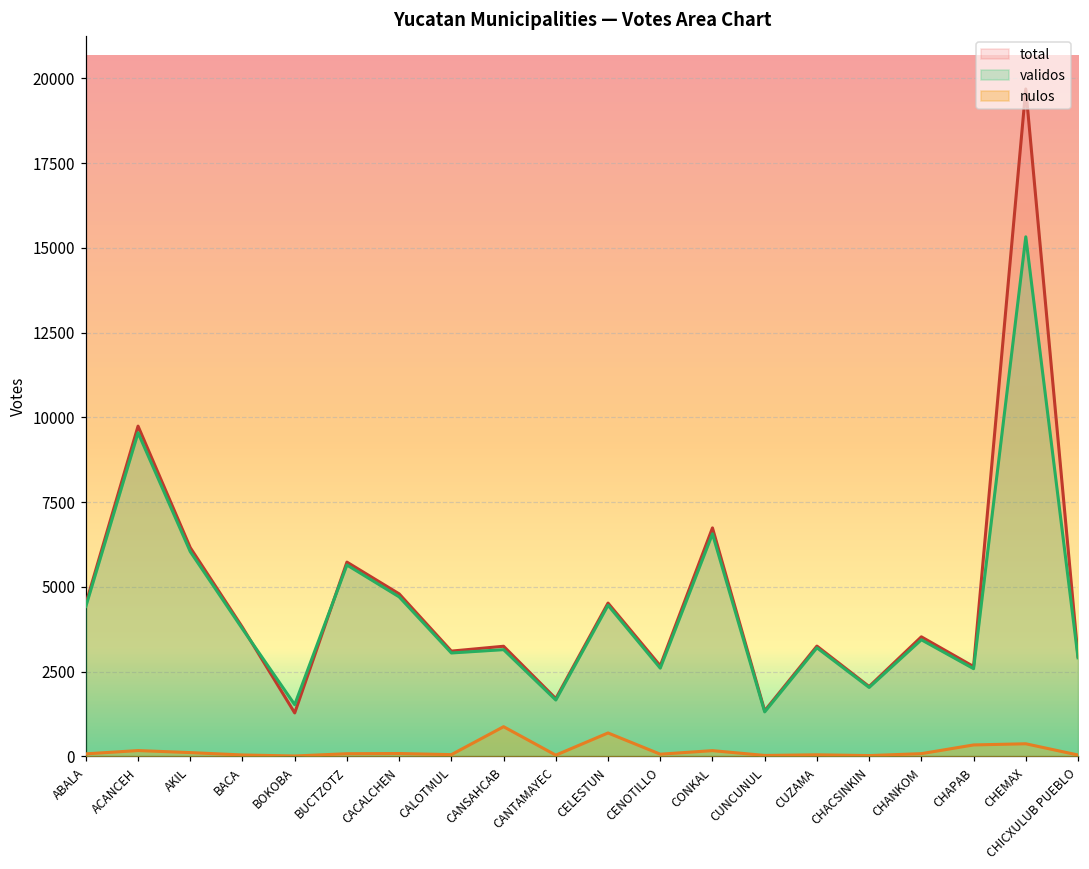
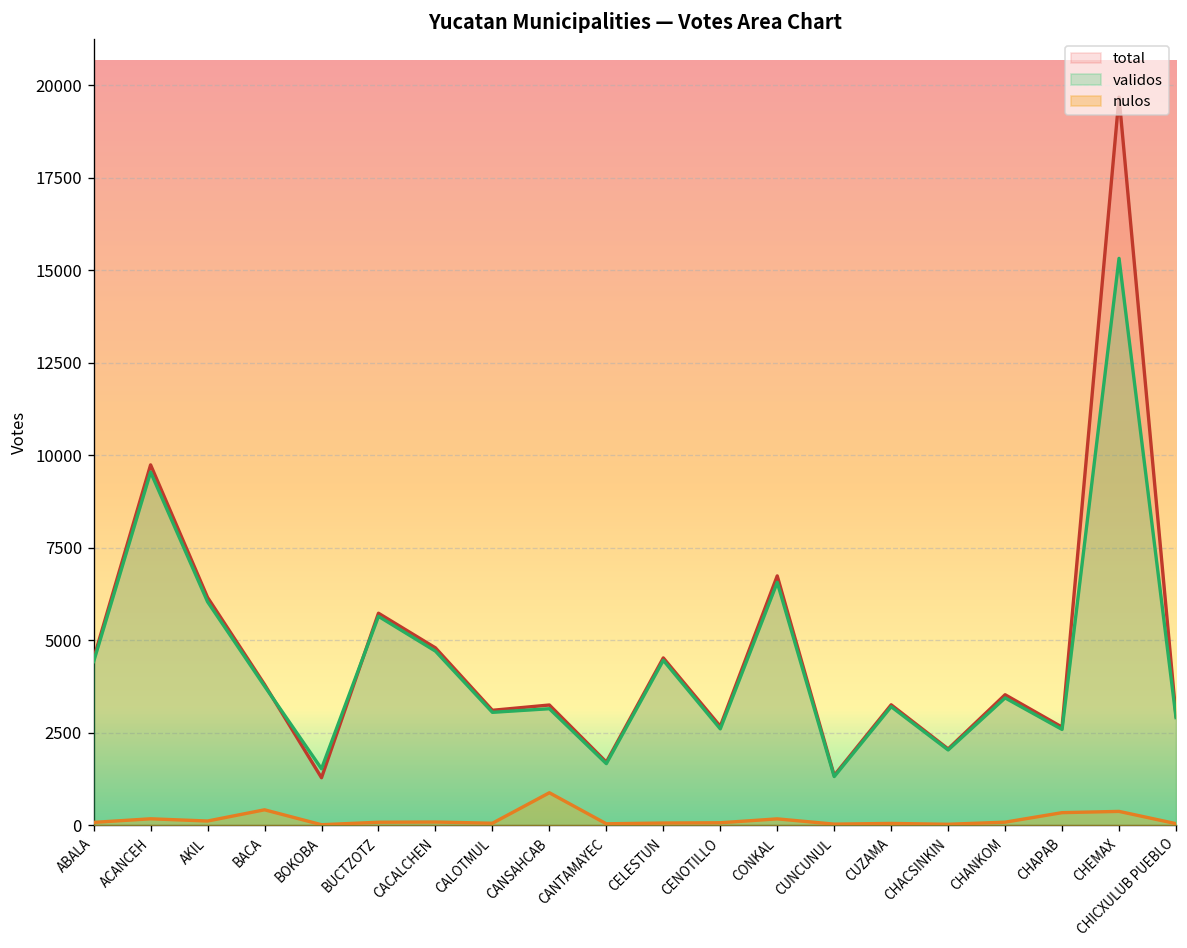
nulos, BACA: 0 -> 400
nulos, CELESTUN: 700 -> 100
